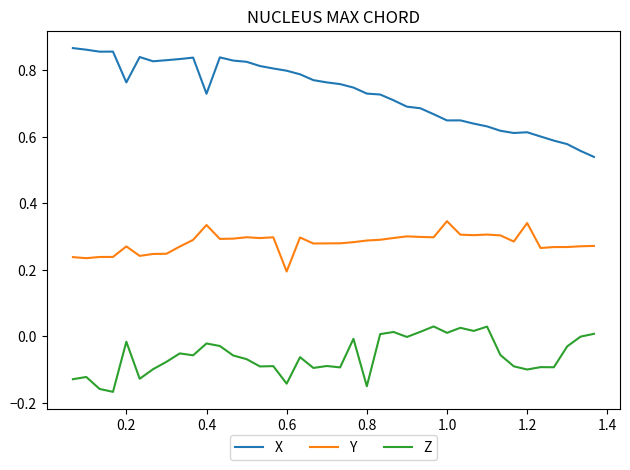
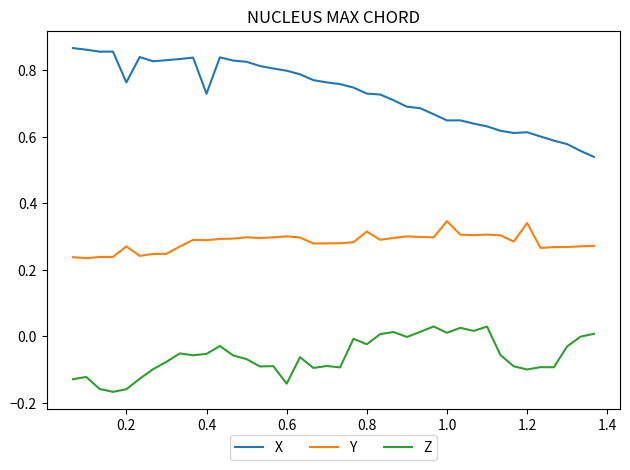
Z, 0.2: -0.02 -> -0.16
Y, 0.4: 0.33 -> 0.29
Z, 0.4: -0.02 -> -0.05
Y, 0.6: 0.19 -> 0.30
Y, 0.8: 0.29 -> 0.31
Z, 0.8: -0.15 -> -0.02
